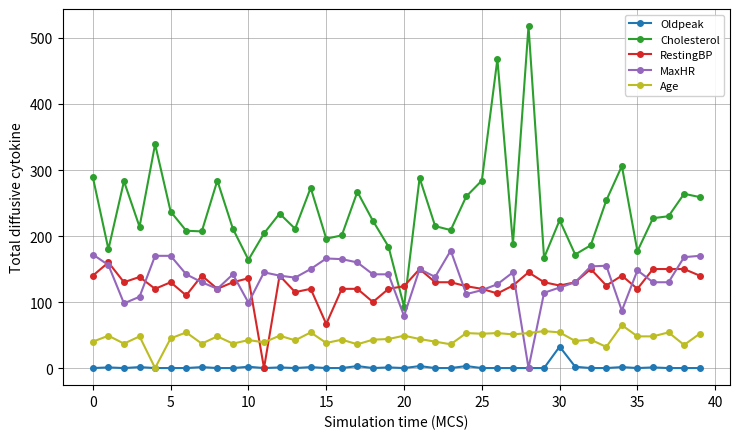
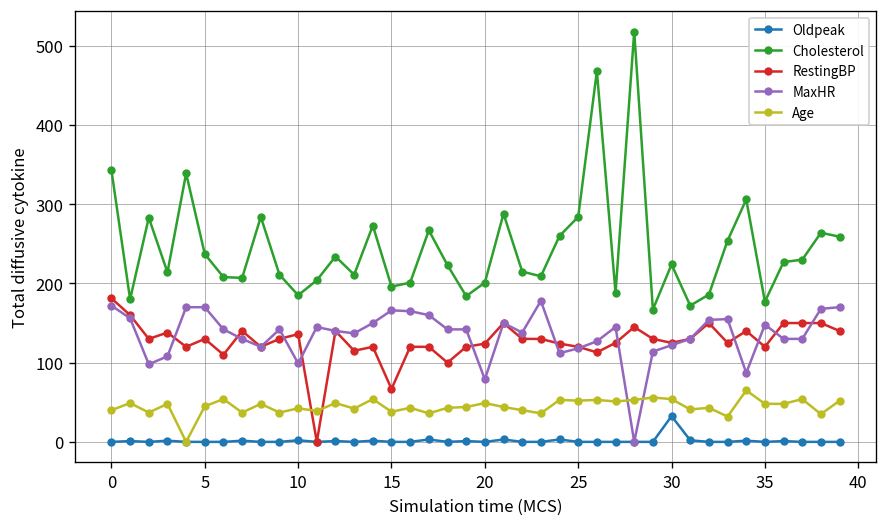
Cholesterol, 0: 290 -> 340
RestingBP, 0: 140 -> 180
Cholesterol, 10: 160 -> 190
Cholesterol, 20: 90 -> 200
